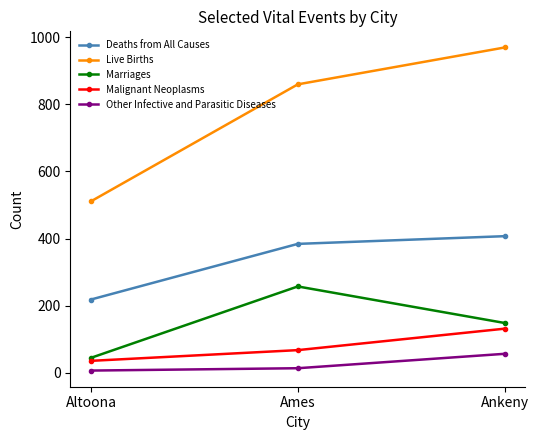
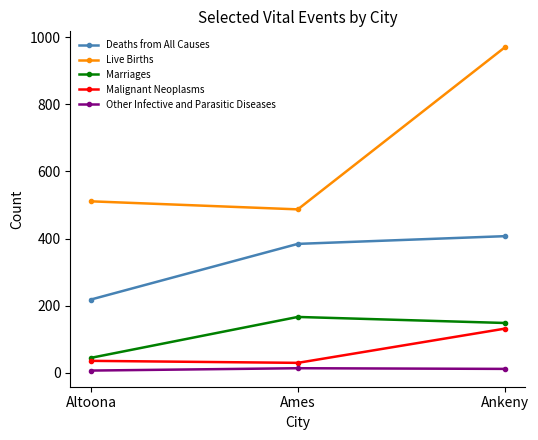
Live Births, Ames: 860 -> 490
Marriages, Ames: 260 -> 170
Malignant Neoplasms, Ames: 70 -> 30
Other Infective and Parasitic Diseases, Ankeny: 60 -> 10
